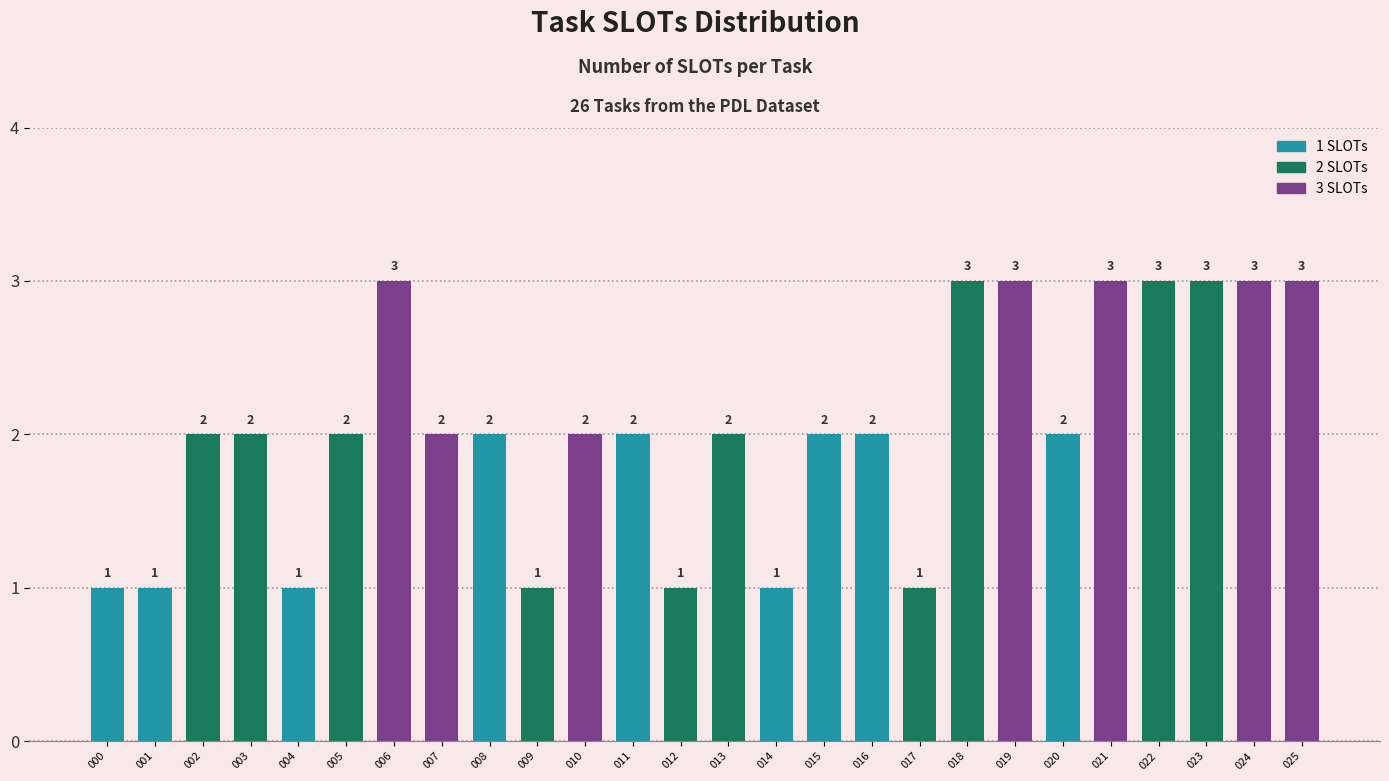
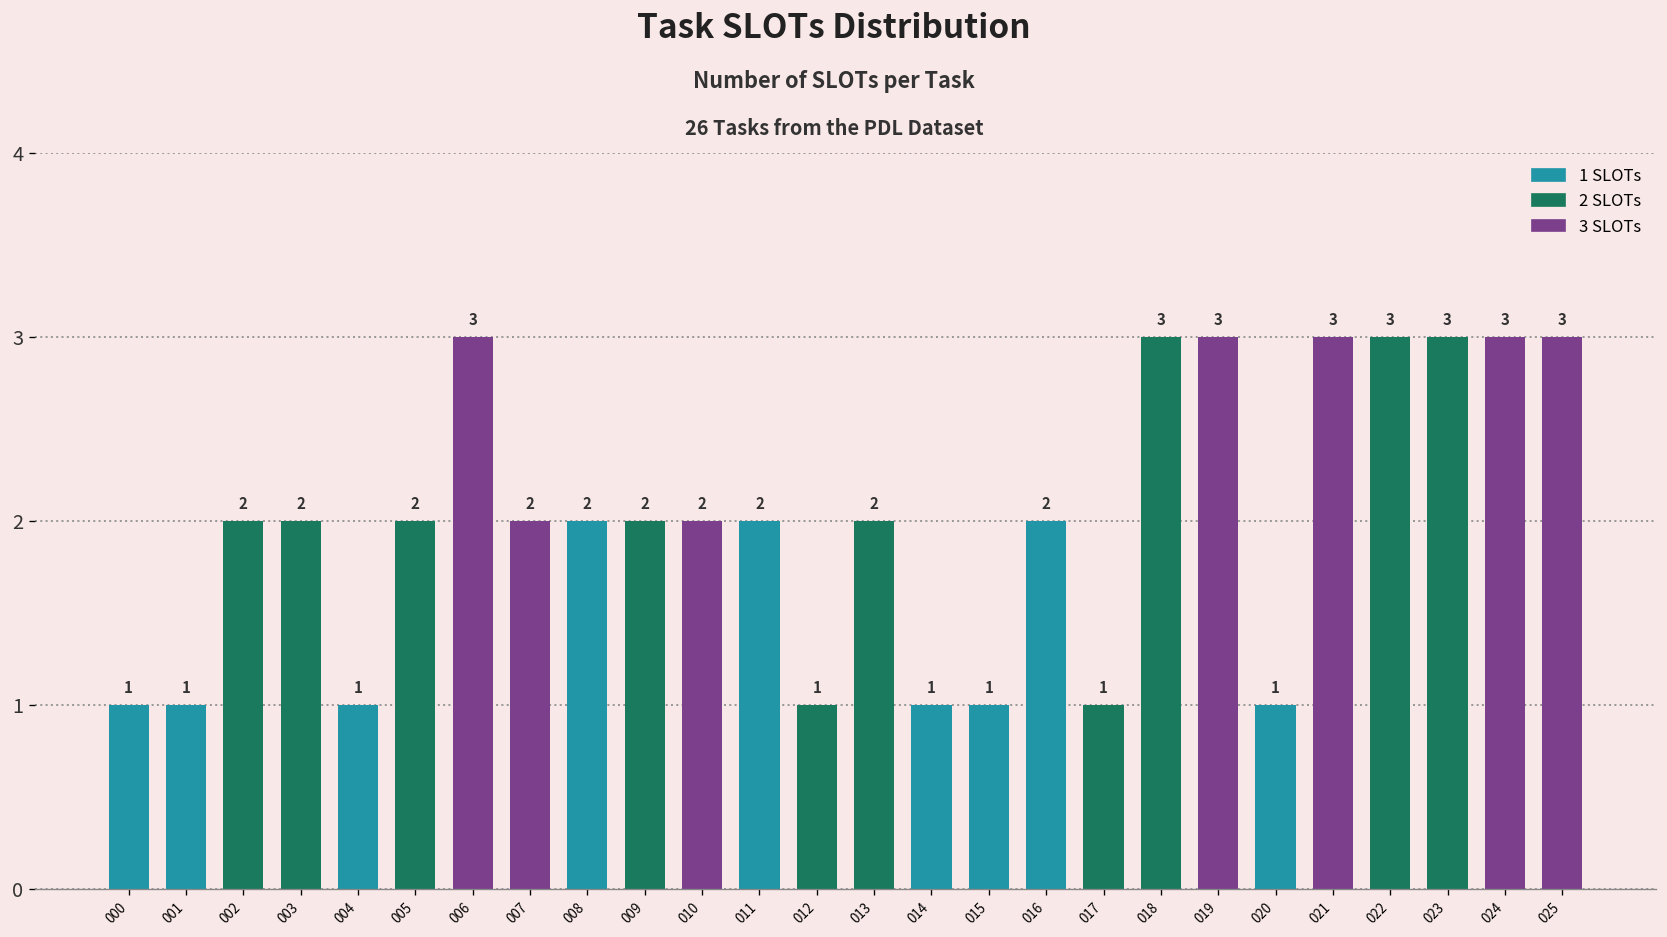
009: 1 -> 2
015: 2 -> 1
020: 2 -> 1
